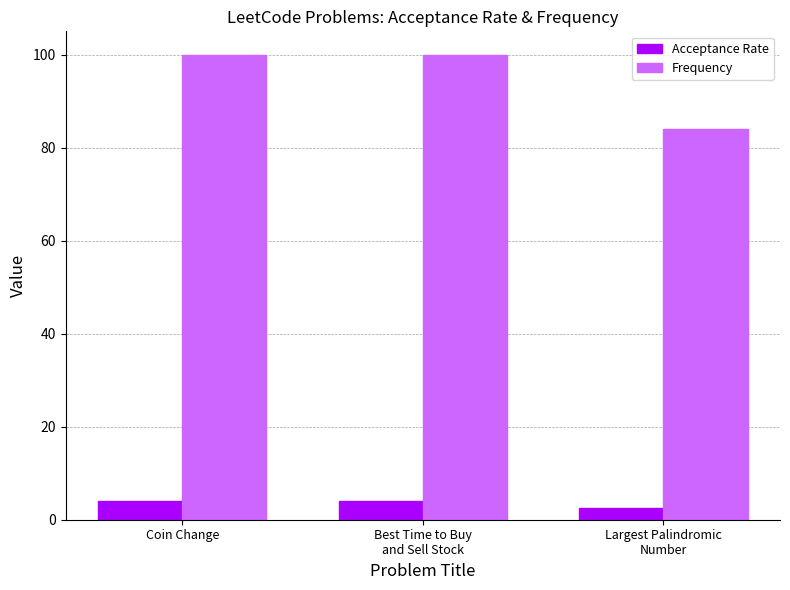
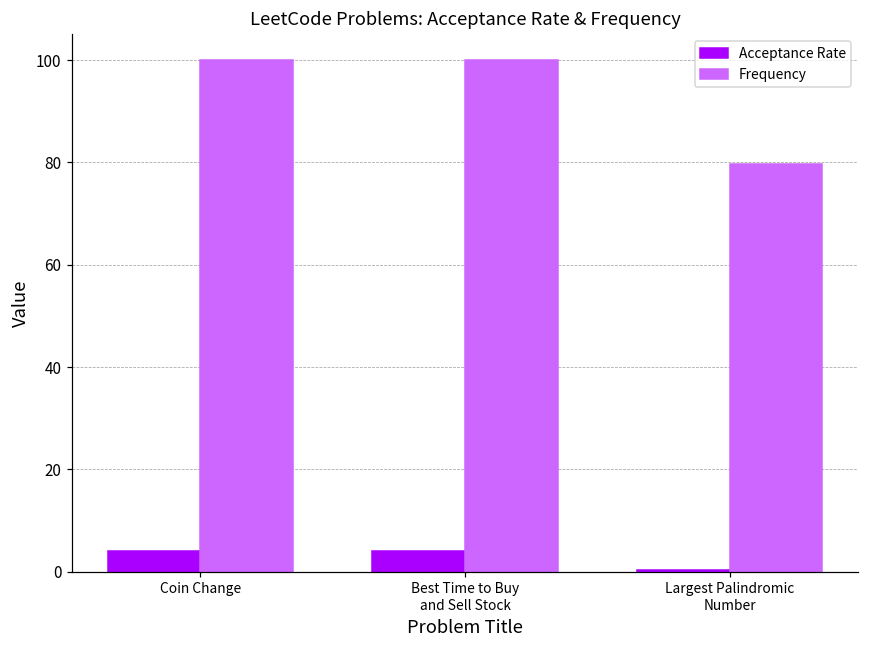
Acceptance Rate, Largest Palindromic Number: 2 -> 0
Frequency, Largest Palindromic Number: 84 -> 80
